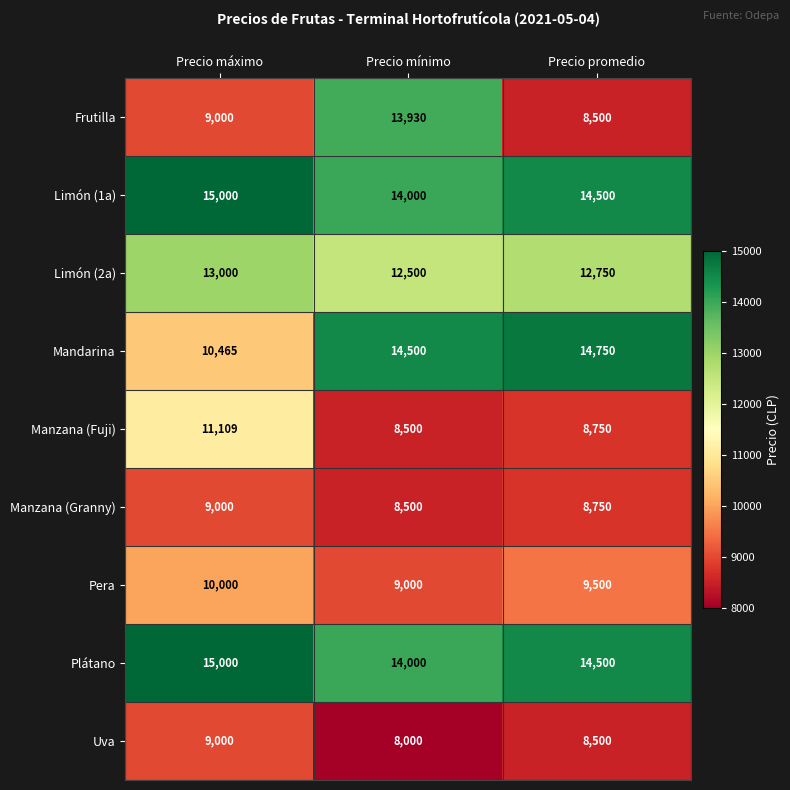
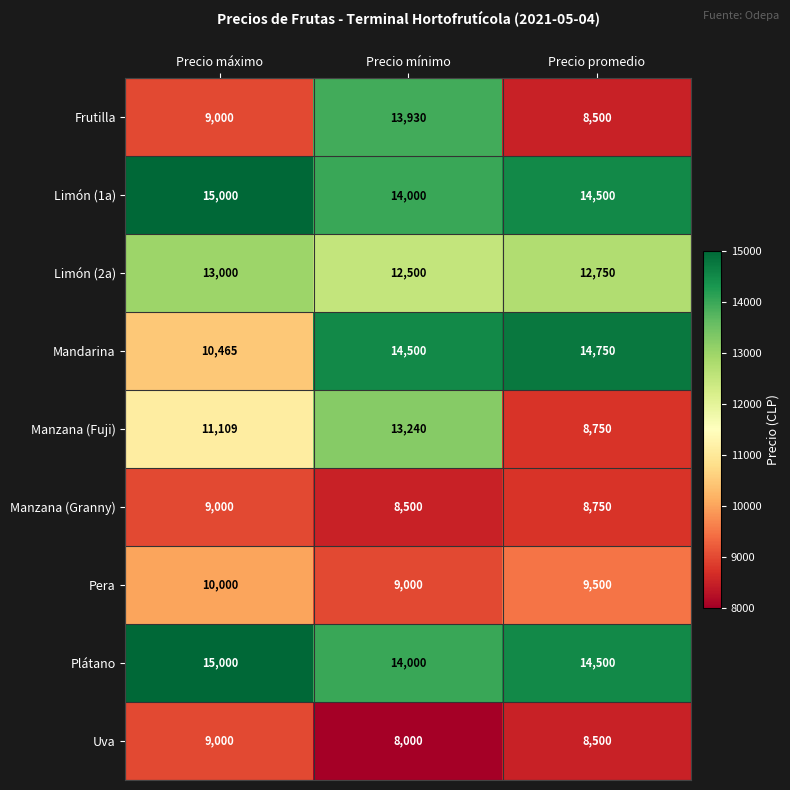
Manzana (Fuji), Precio mínimo: 8,500 -> 13,240
